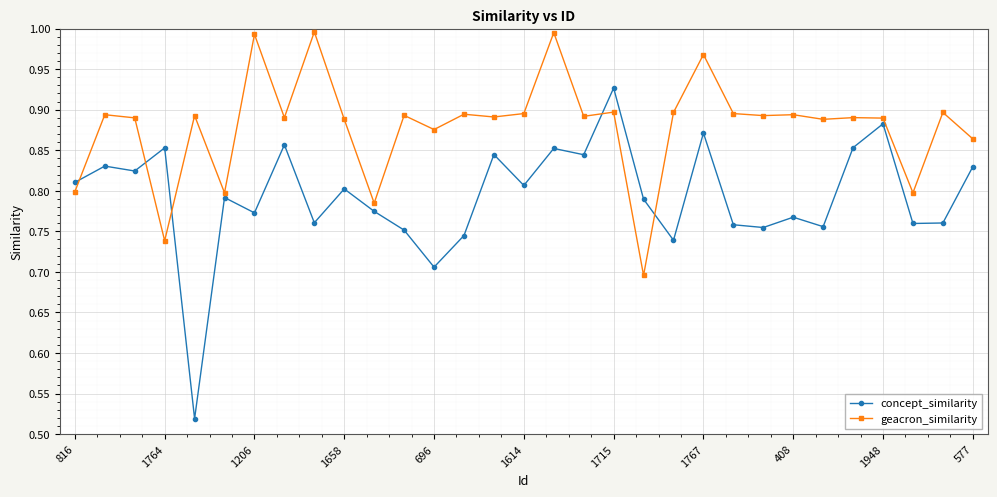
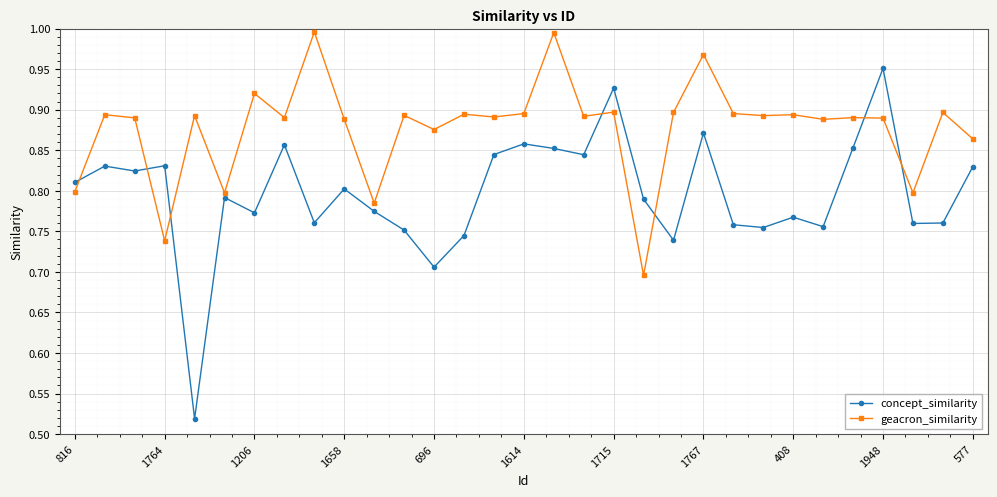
concept_similarity, 1764: 0.85 -> 0.83
geacron_similarity, 1206: 0.99 -> 0.92
concept_similarity, 1614: 0.81 -> 0.86
concept_similarity, 1948: 0.88 -> 0.95
